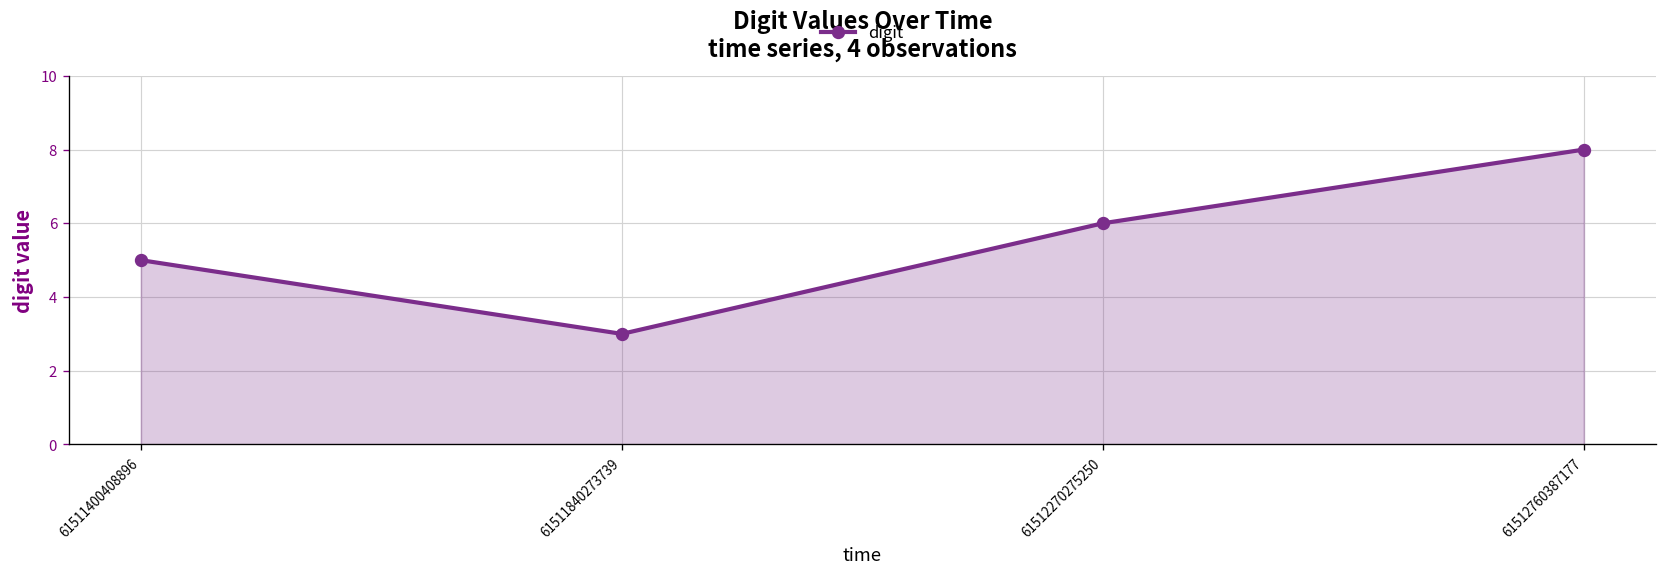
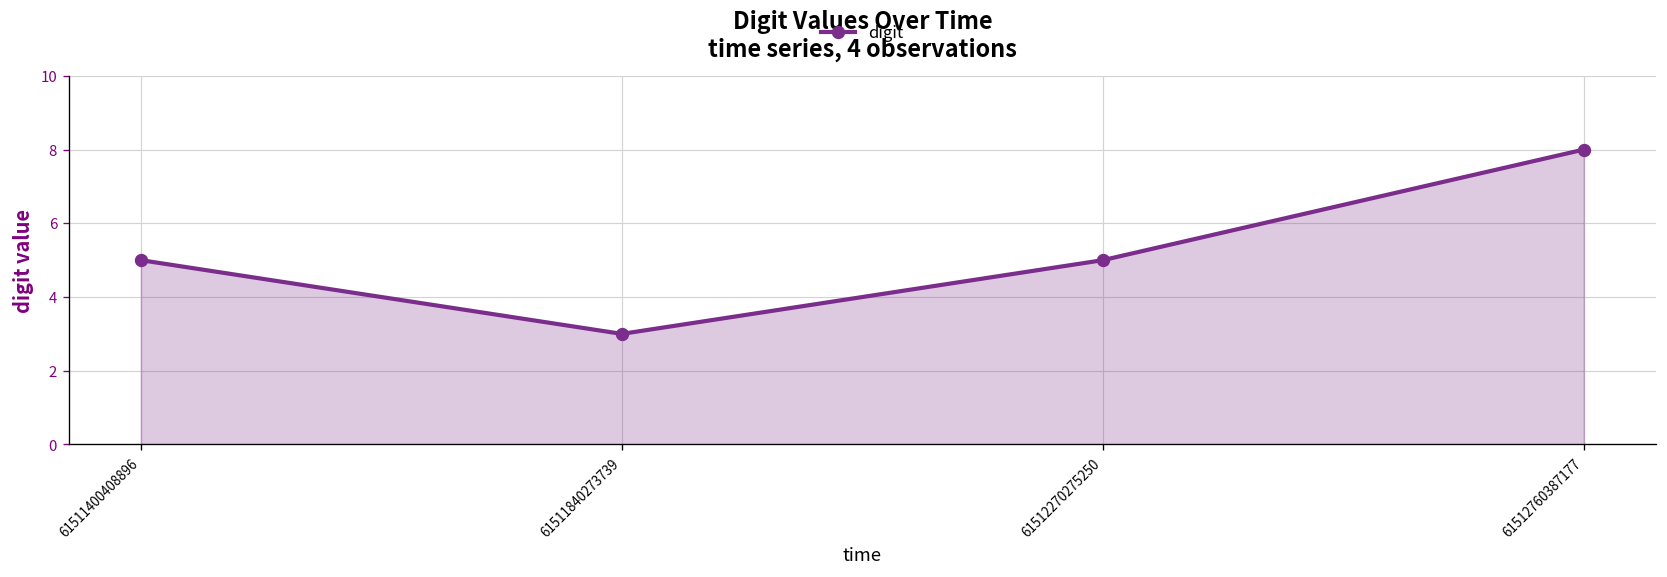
61512270275250: 6 -> 5
